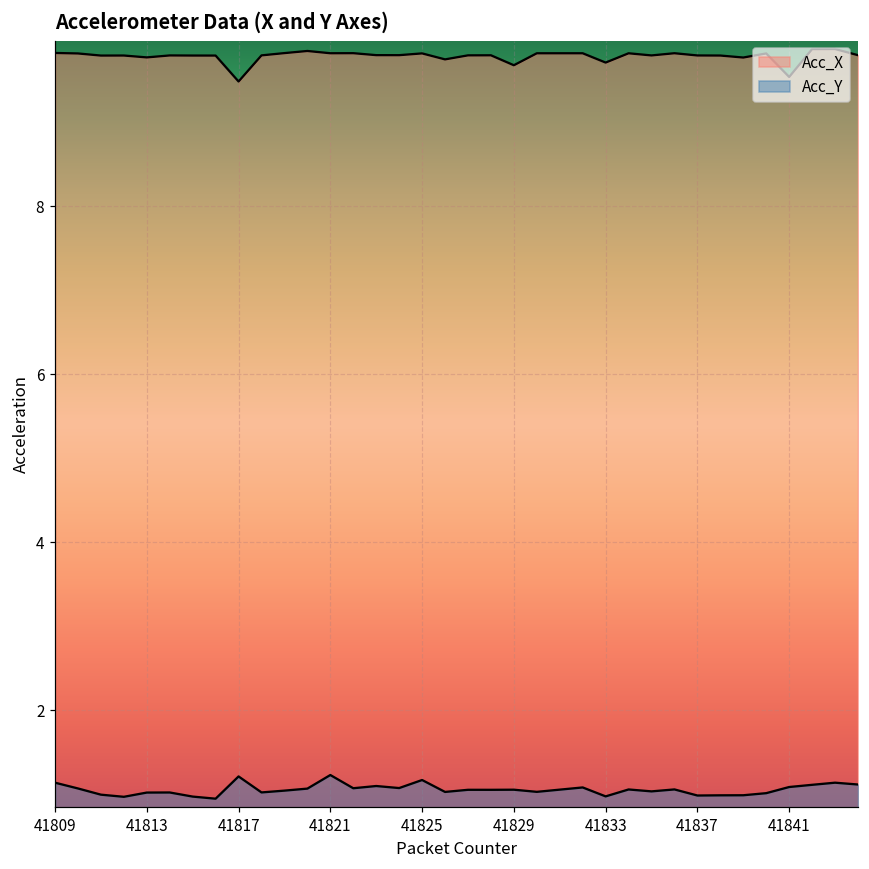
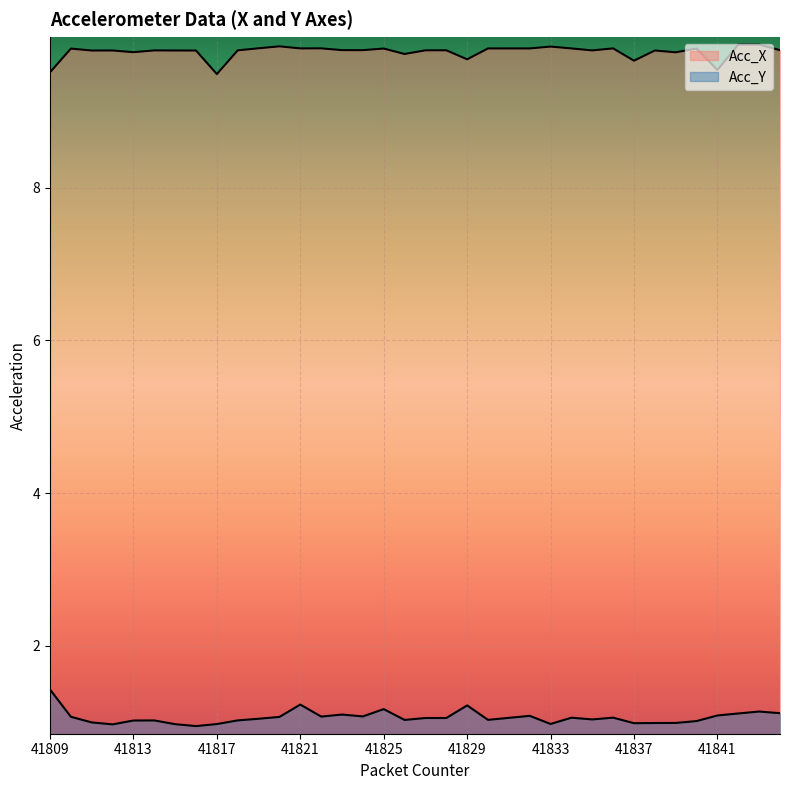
Acc_X, 41809: 9.8 -> 9.5
Acc_Y, 41809: 1.1 -> 1.4
Acc_Y, 41817: 1.2 -> 1.0
Acc_Y, 41829: 1.1 -> 1.2
Acc_X, 41833: 9.7 -> 9.8
Acc_X, 41837: 9.8 -> 9.7
